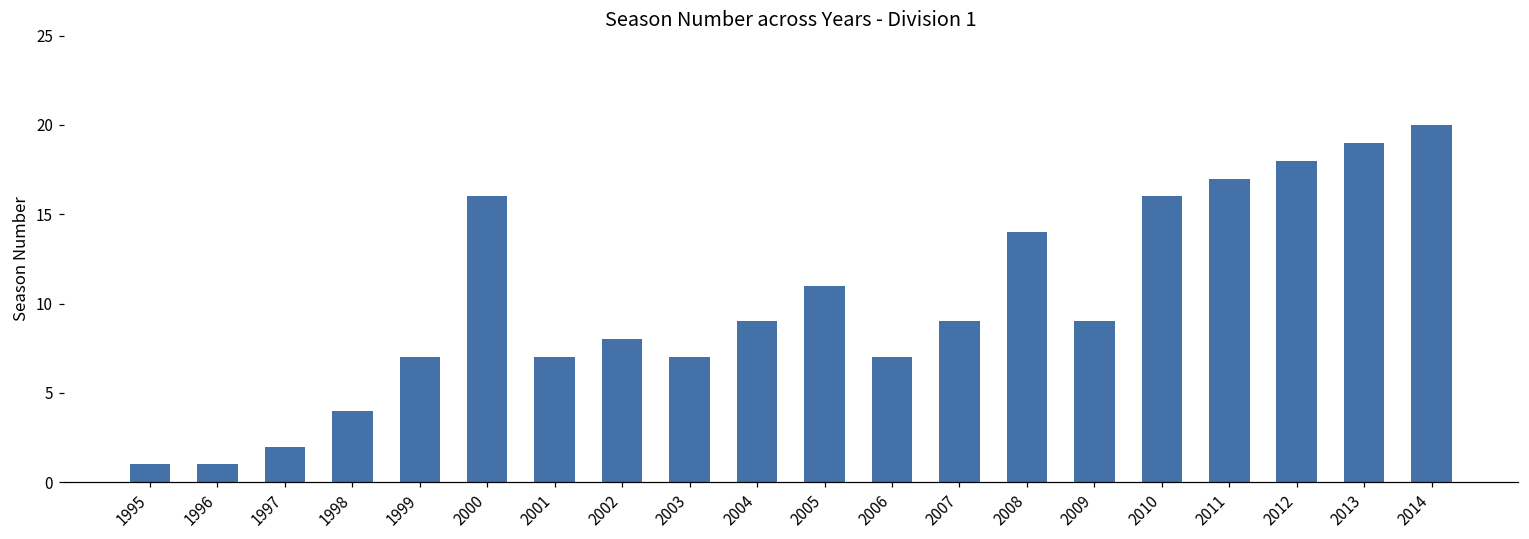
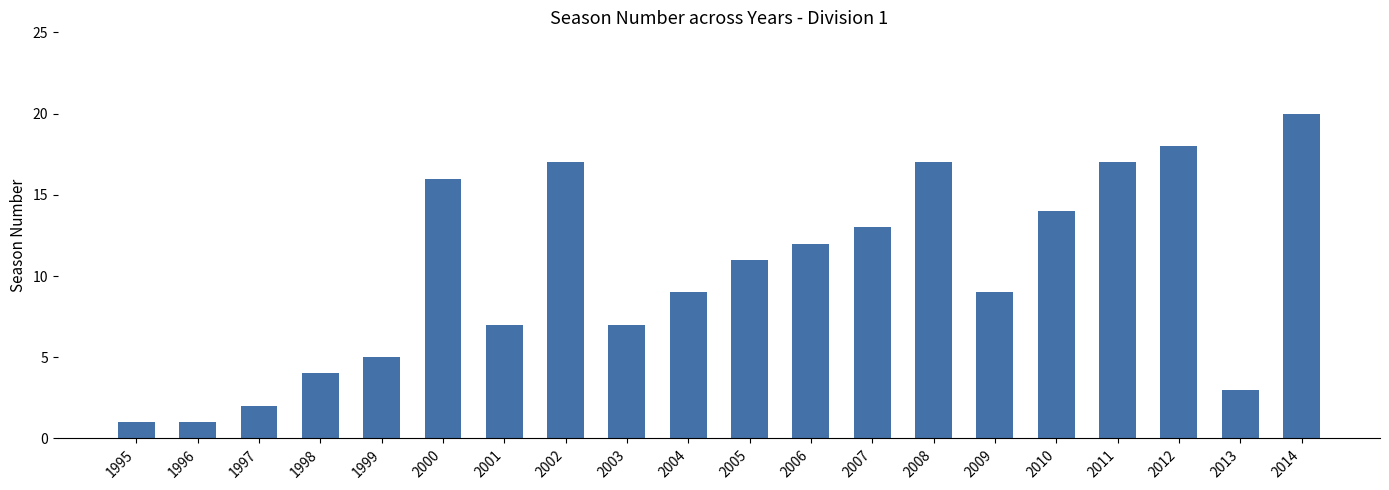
1999: 7 -> 5
2002: 8 -> 17
2006: 7 -> 12
2007: 9 -> 13
2008: 14 -> 17
2010: 16 -> 14
2013: 19 -> 3
